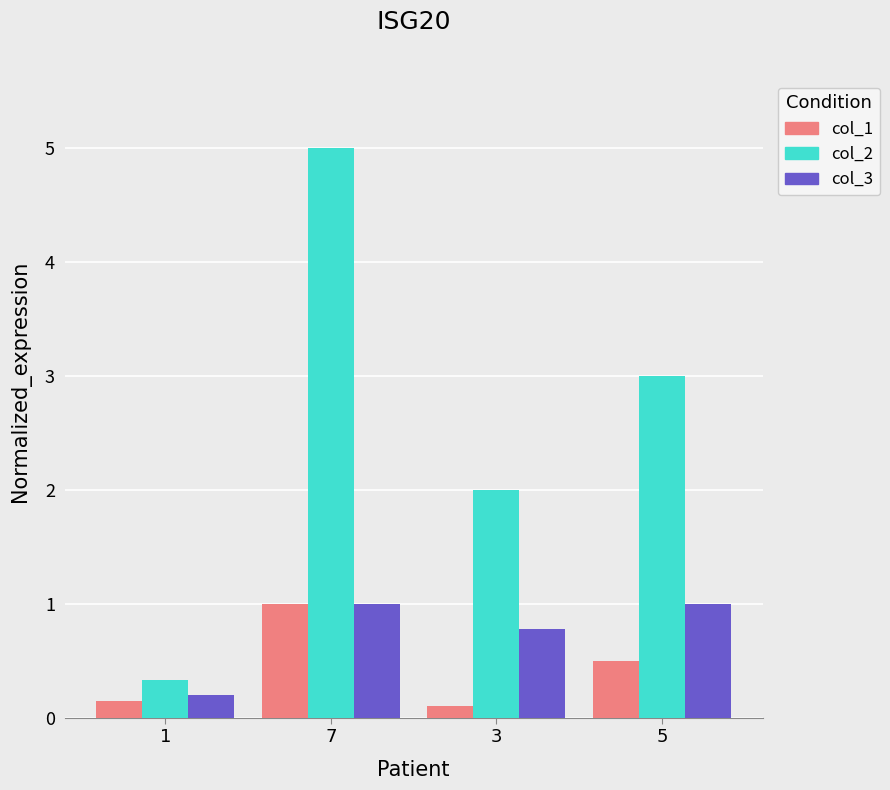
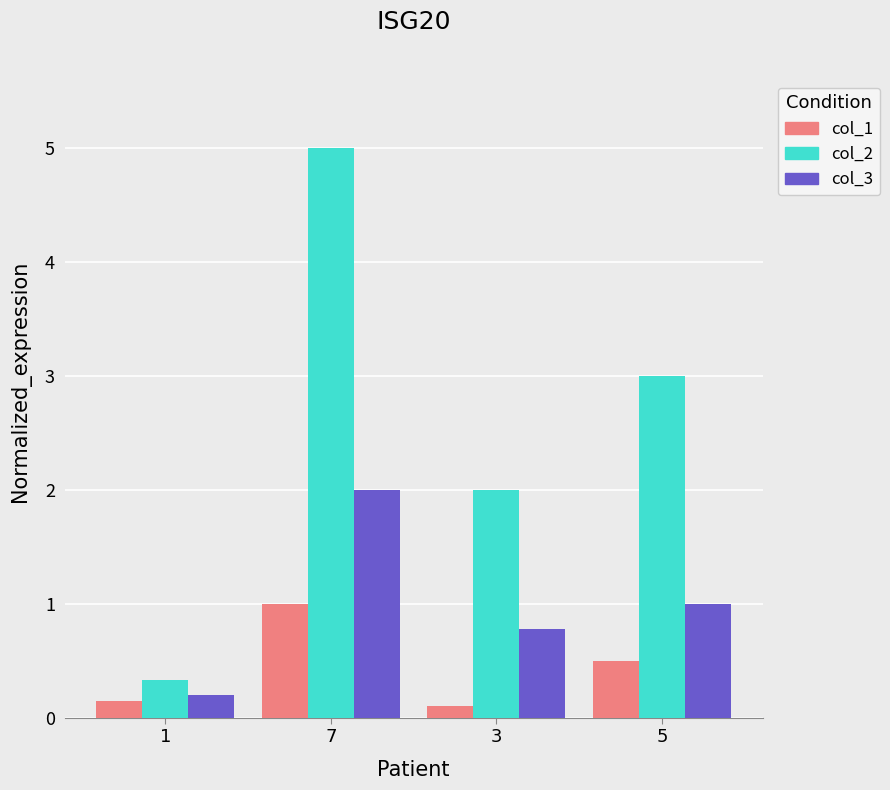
col_3, 7: 1 -> 2
